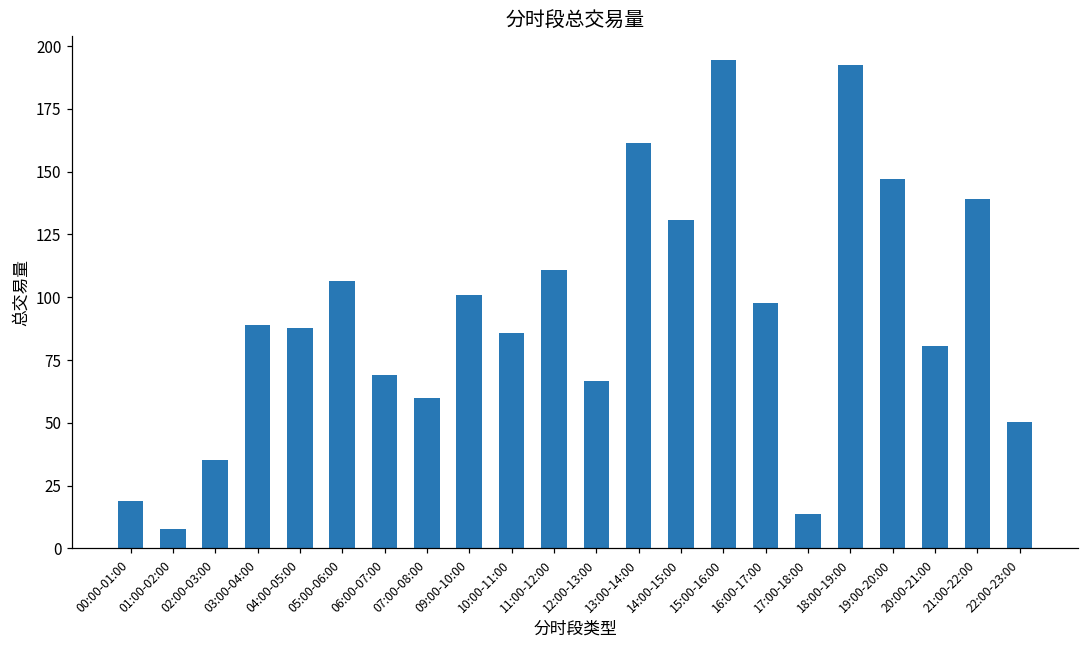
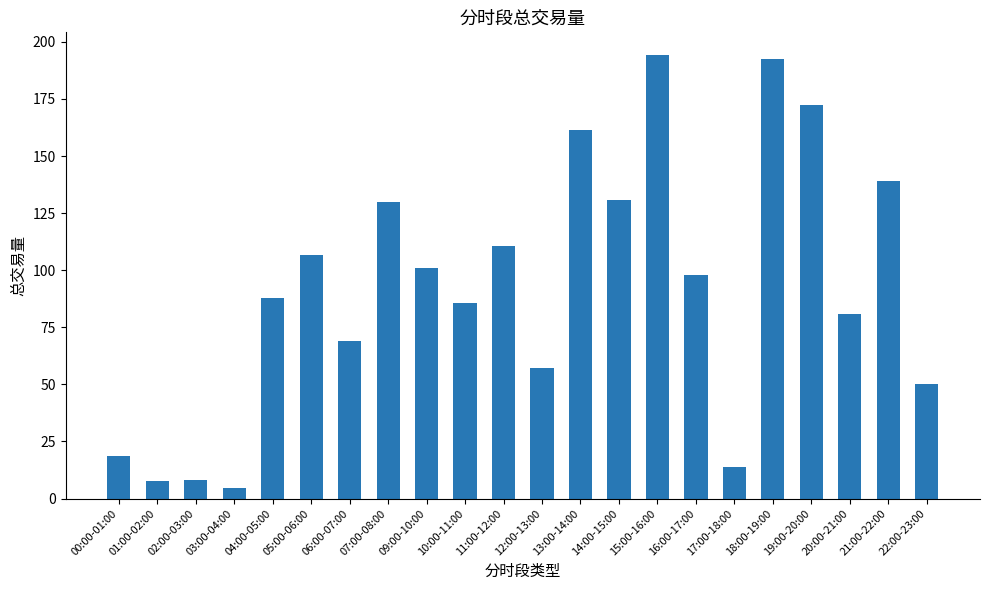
02:00-03:00: 35 -> 8
03:00-04:00: 89 -> 4
07:00-08:00: 60 -> 130
12:00-13:00: 67 -> 57
19:00-20:00: 147 -> 173
